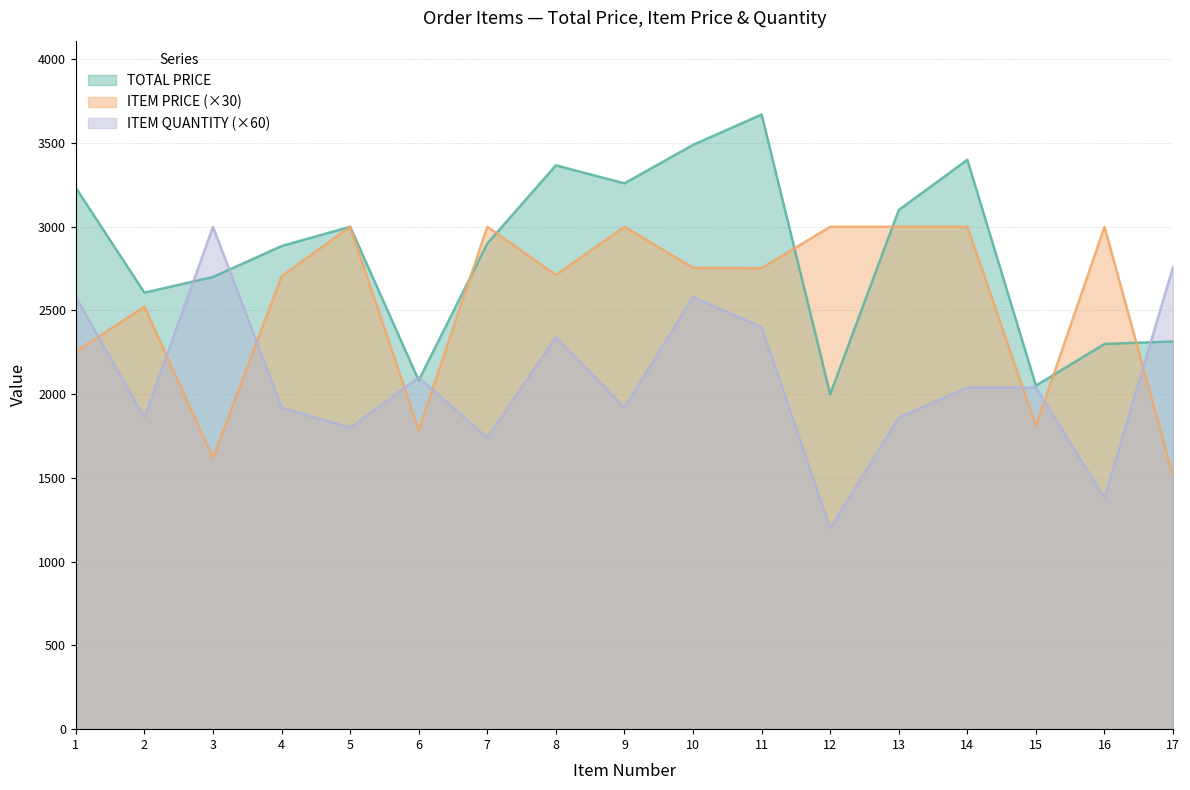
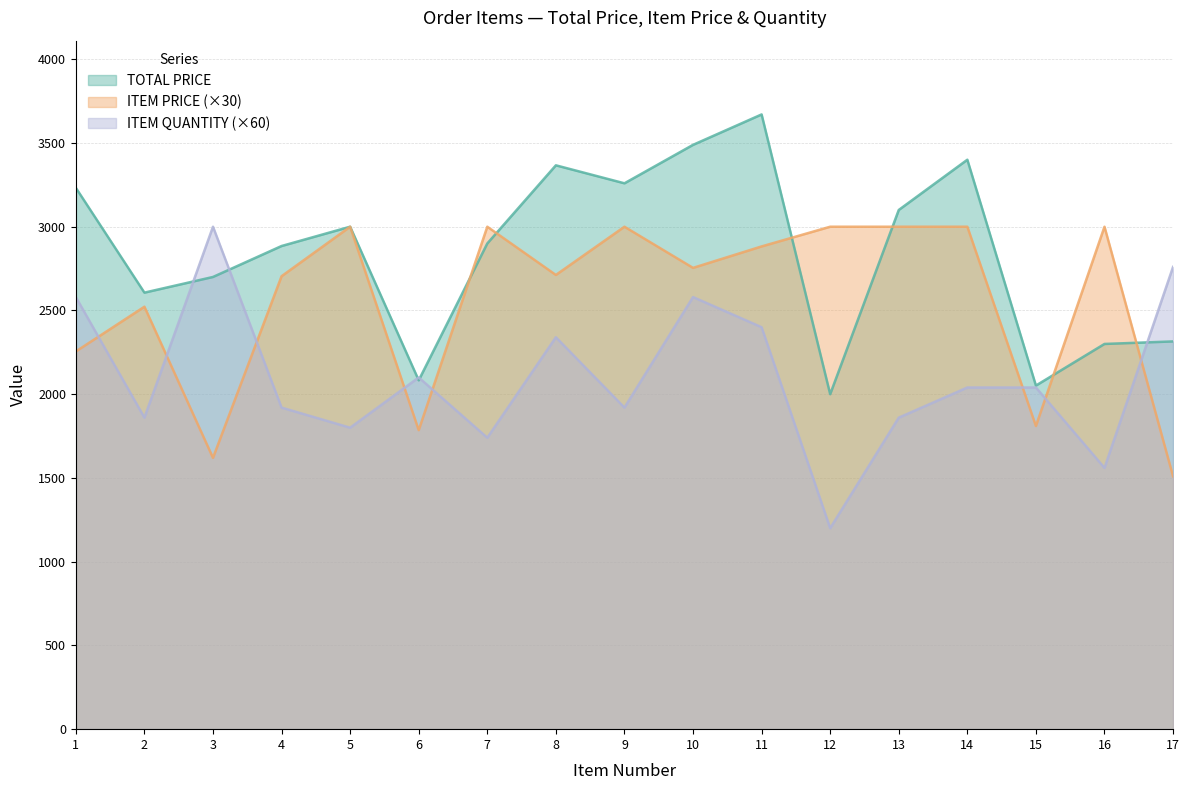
ITEM PRICE (×30), 11: 2750 -> 2880
ITEM QUANTITY (×60), 16: 1380 -> 1560
